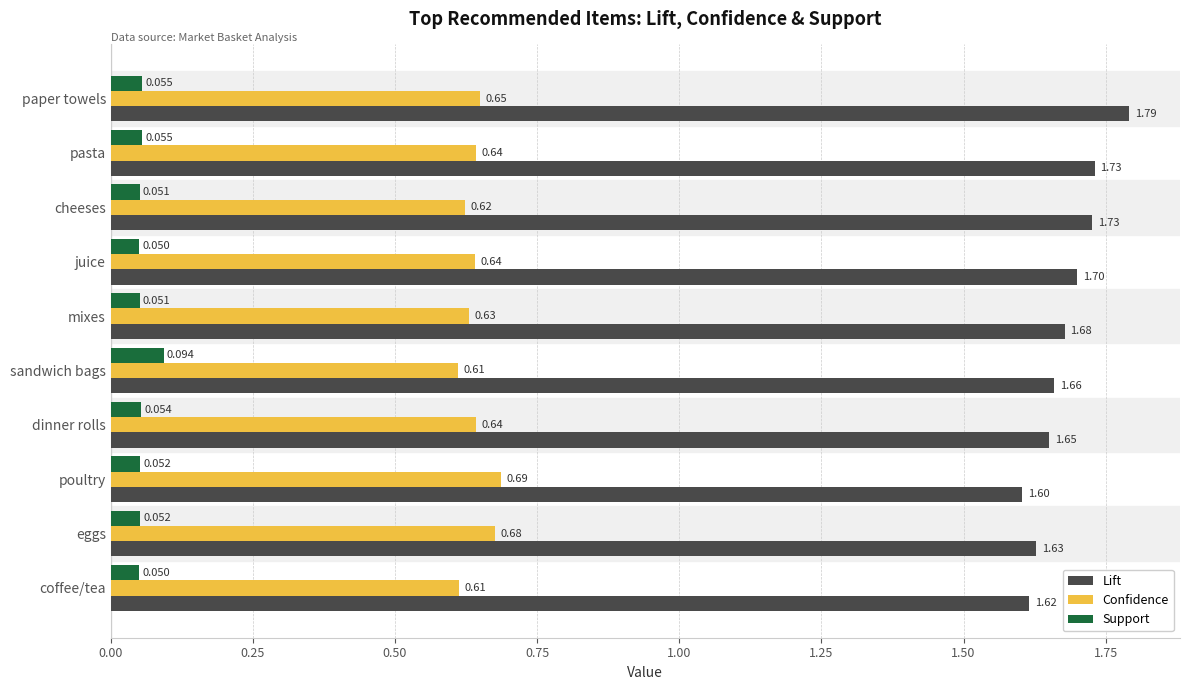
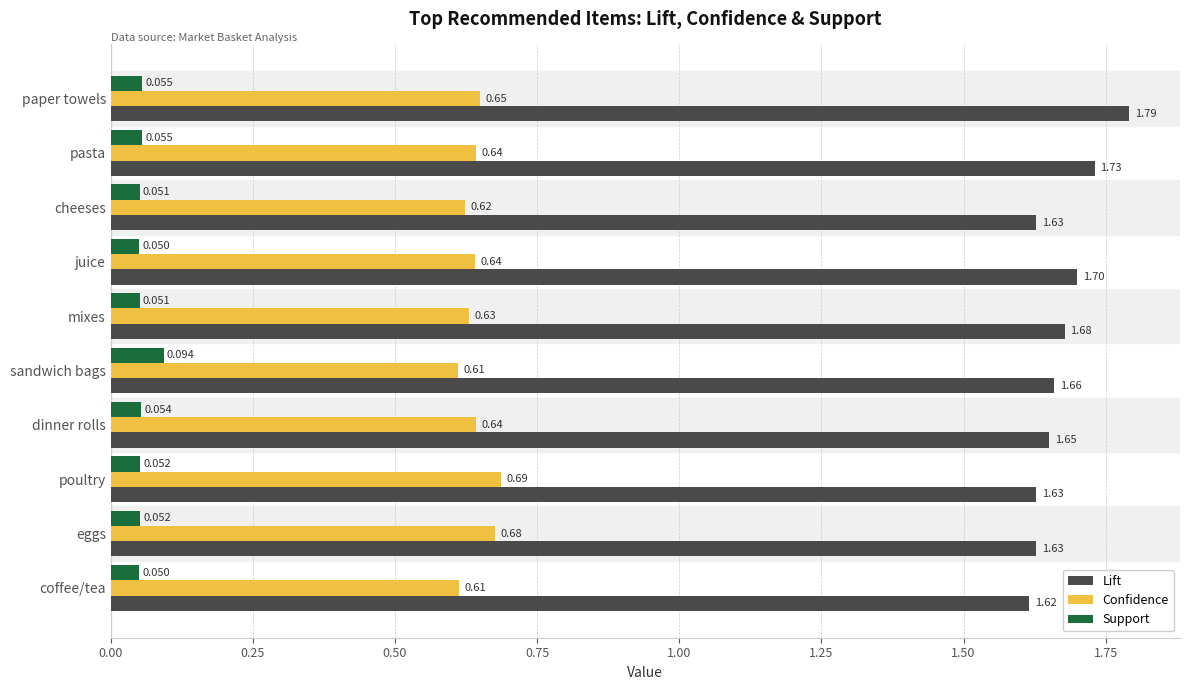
Lift, cheeses: 1.73 -> 1.63
Lift, poultry: 1.60 -> 1.63
